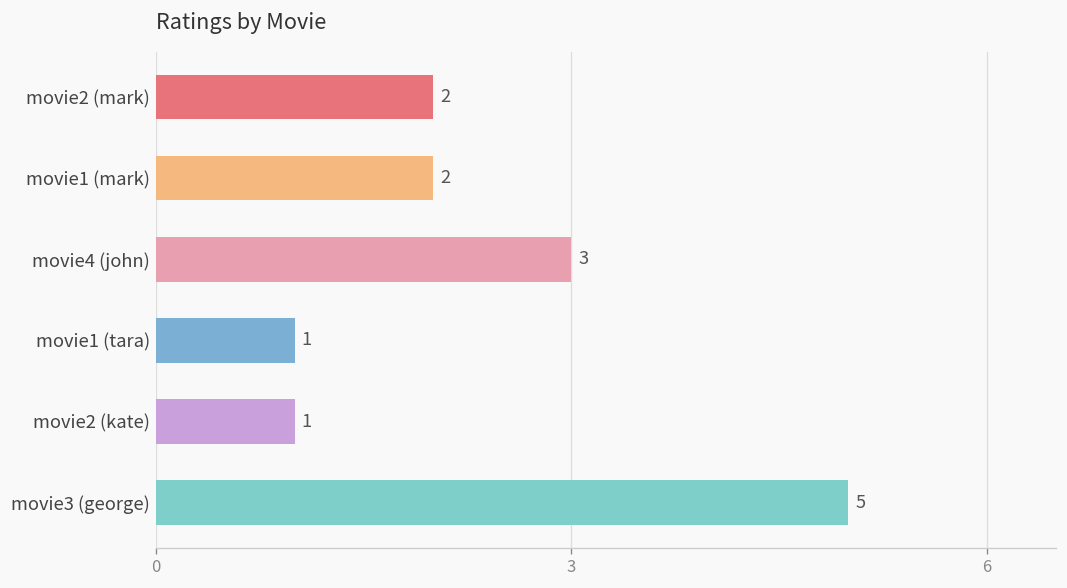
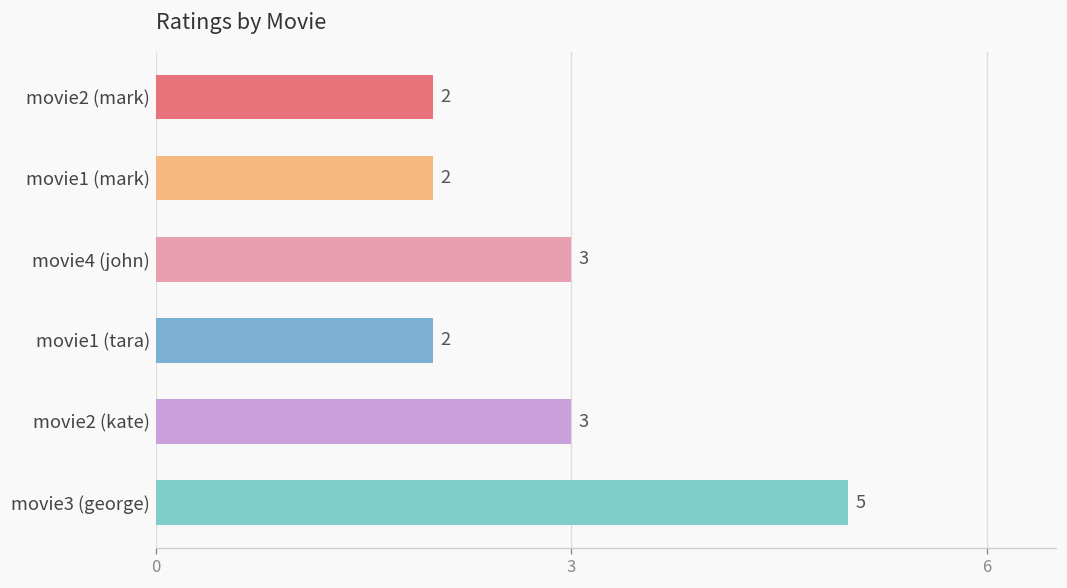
movie1 (tara): 1 -> 2
movie2 (kate): 1 -> 3
